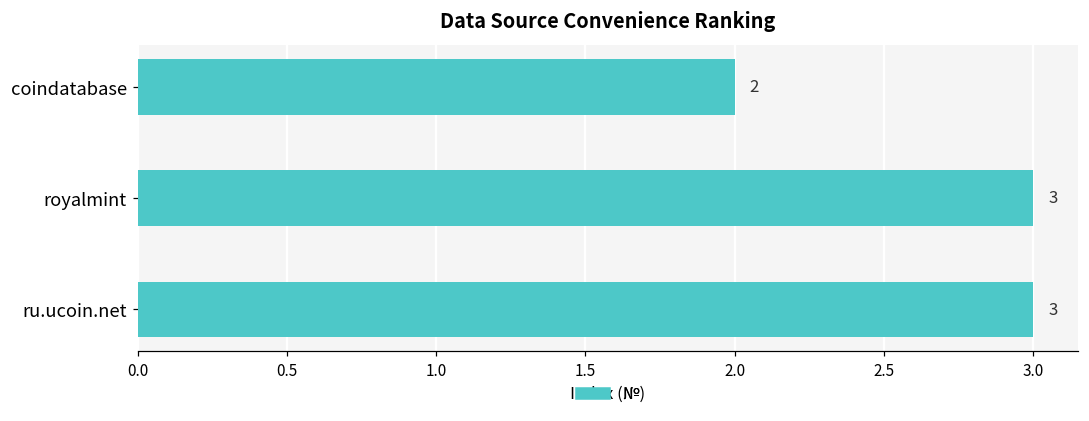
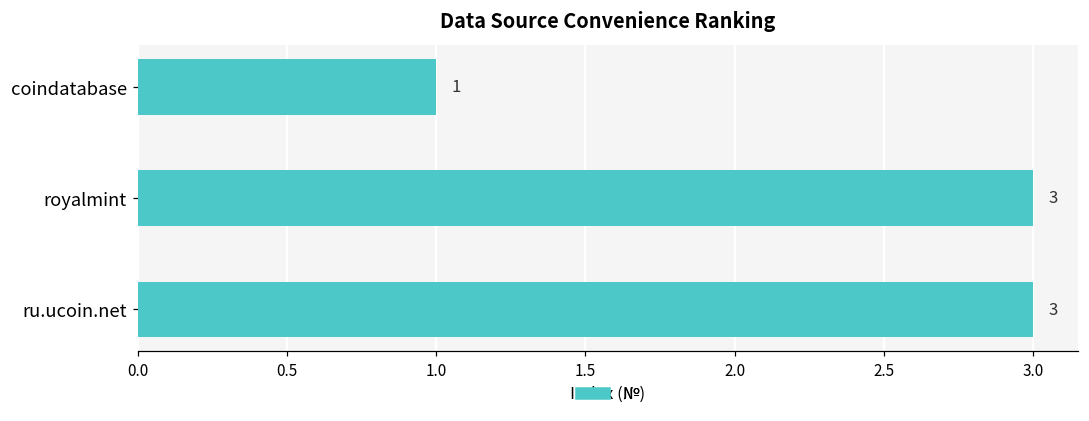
coindatabase: 2 -> 1
